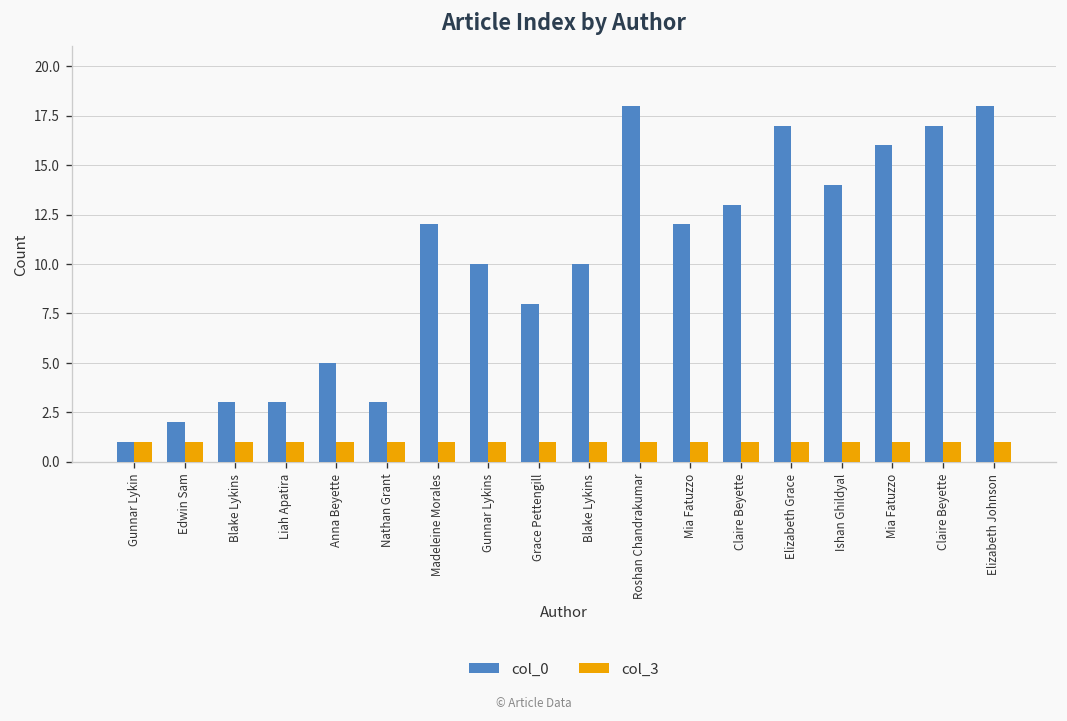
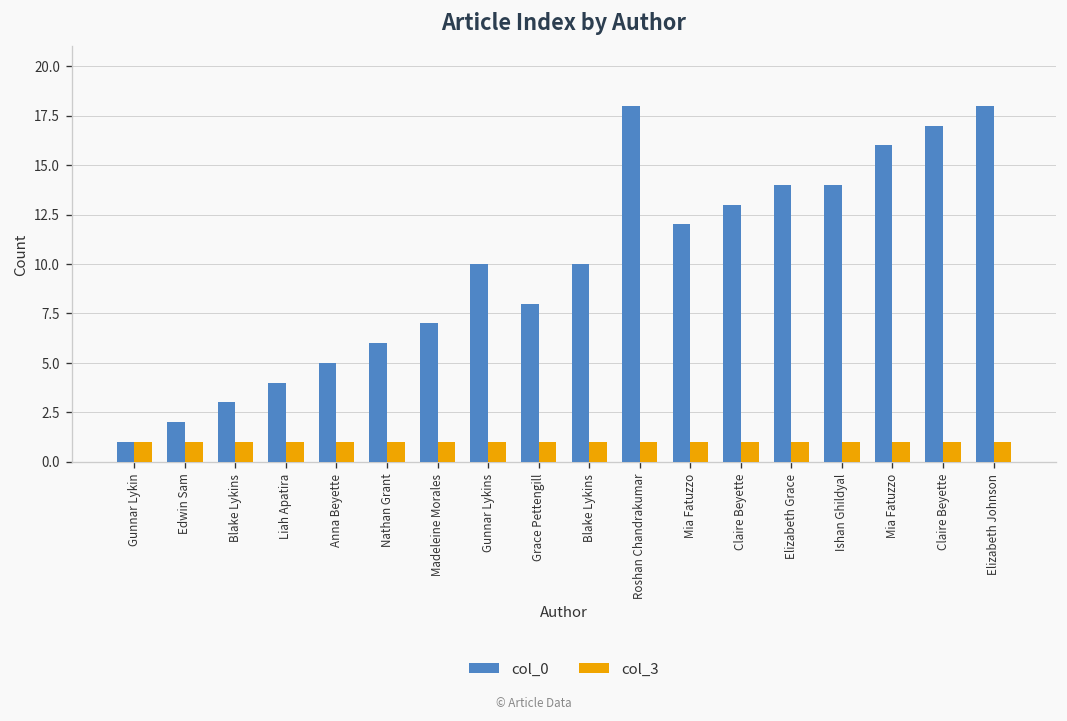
col_0, Liah Apatira: 3 -> 4
col_0, Nathan Grant: 3 -> 6
col_0, Madeleine Morales: 12 -> 7
col_0, Elizabeth Grace: 17 -> 14
